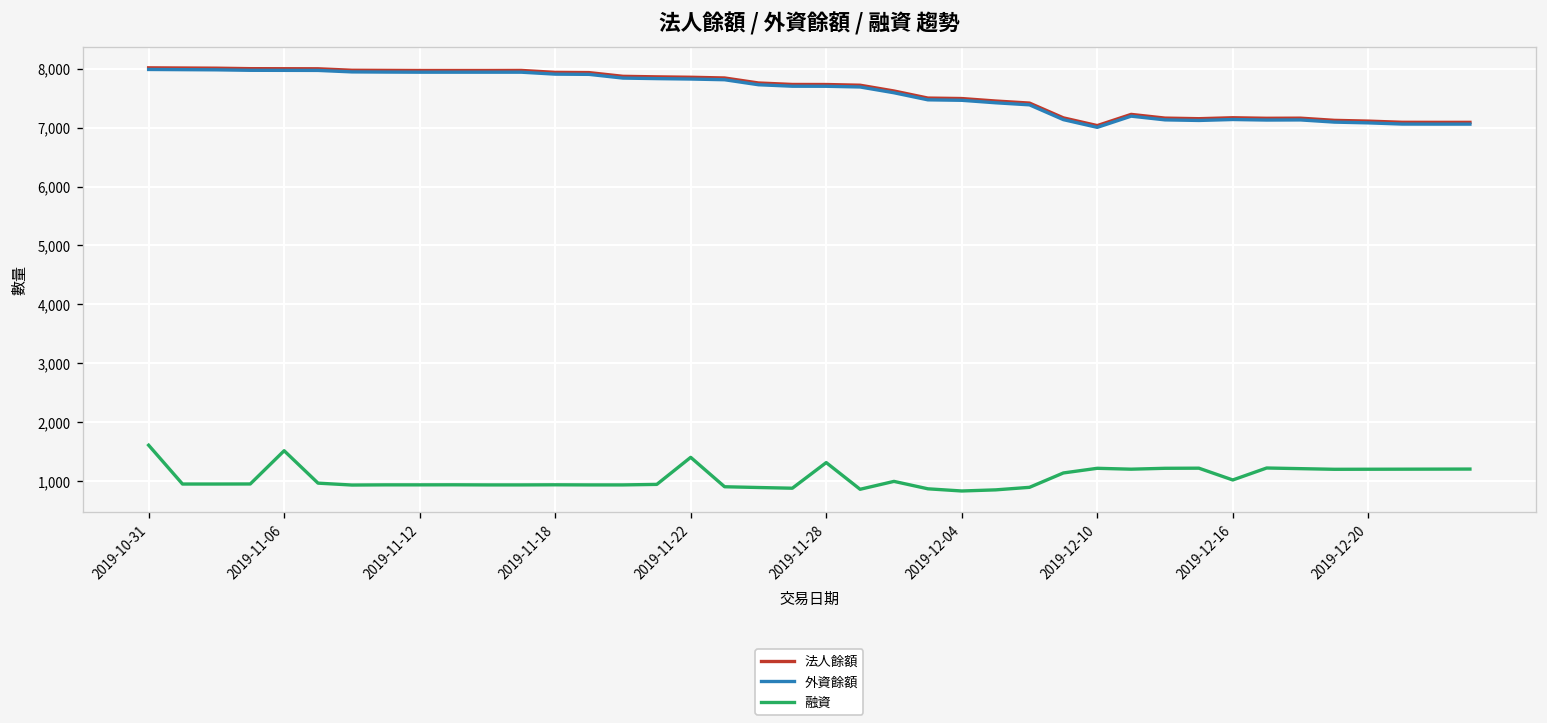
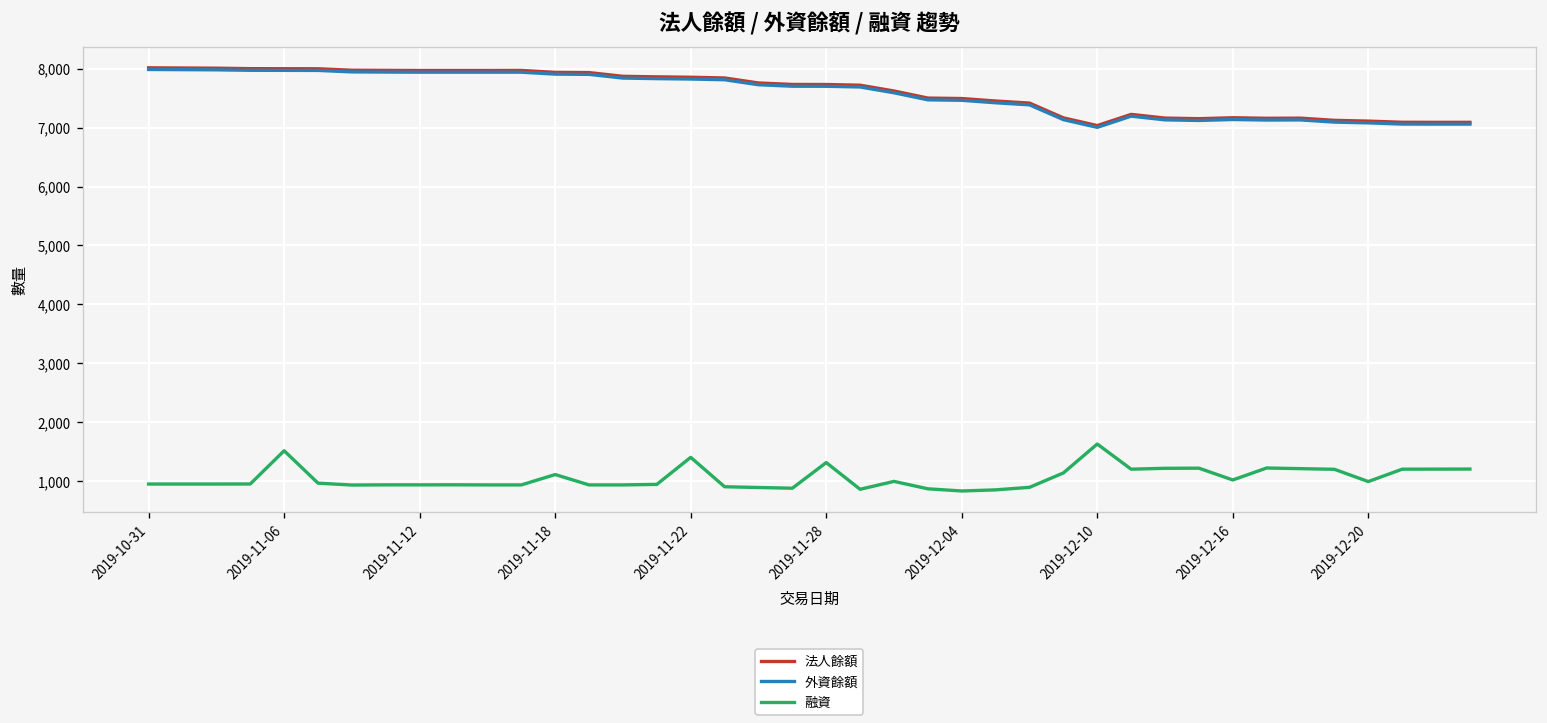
融資, 2019-10-31: 1,600 -> 1,000
融資, 2019-11-18: 900 -> 1,100
融資, 2019-12-10: 1,200 -> 1,600
融資, 2019-12-20: 1,200 -> 1,000
